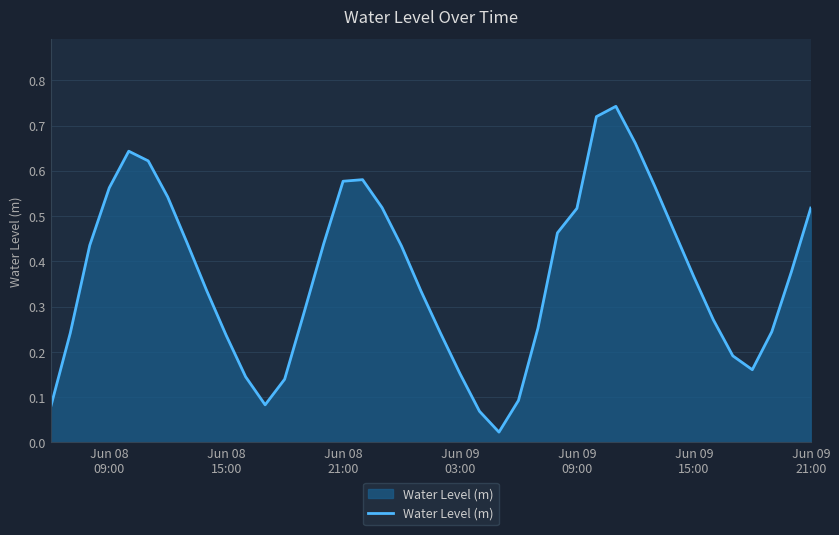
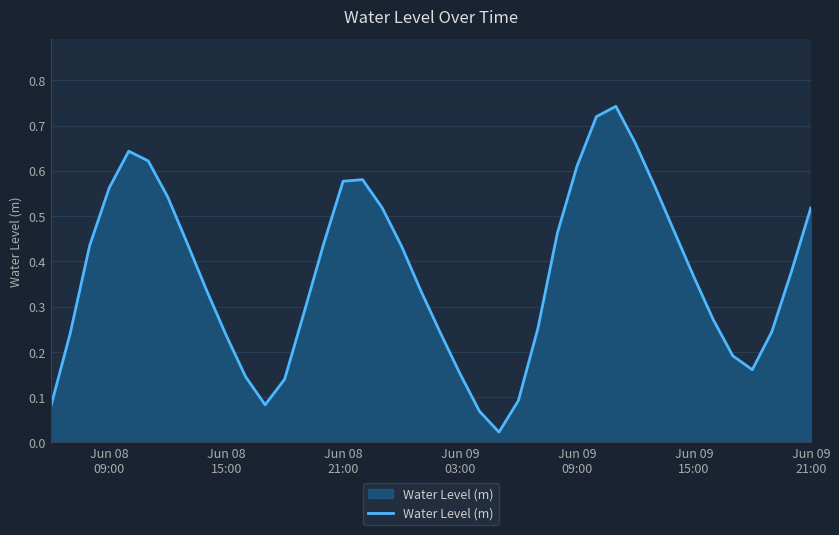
Jun 09 09:00: 0.52 -> 0.61
